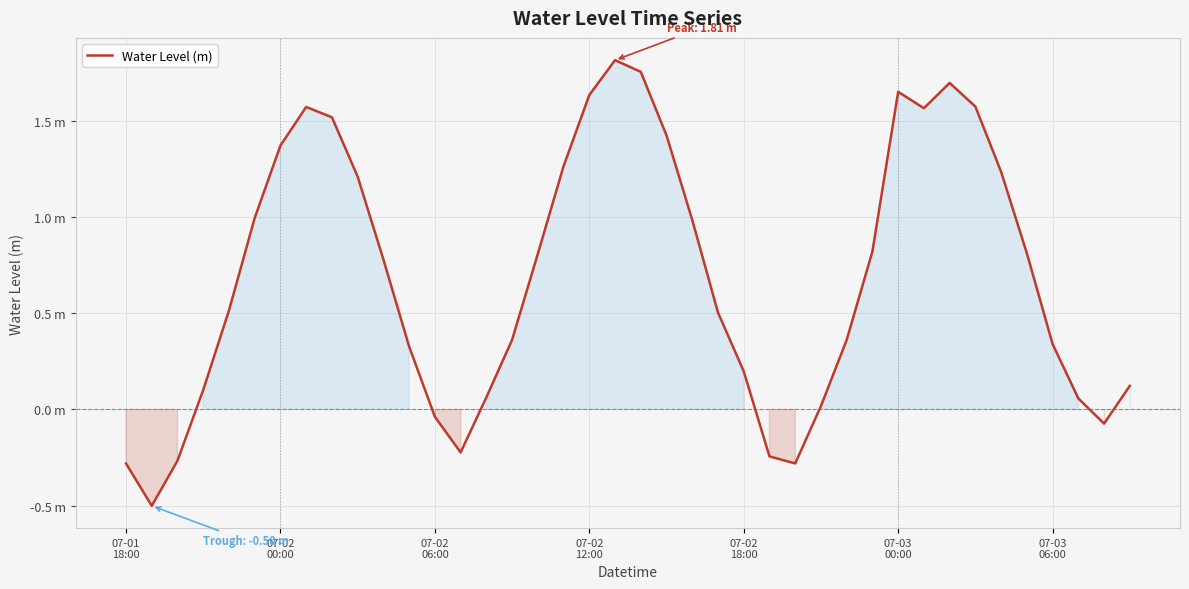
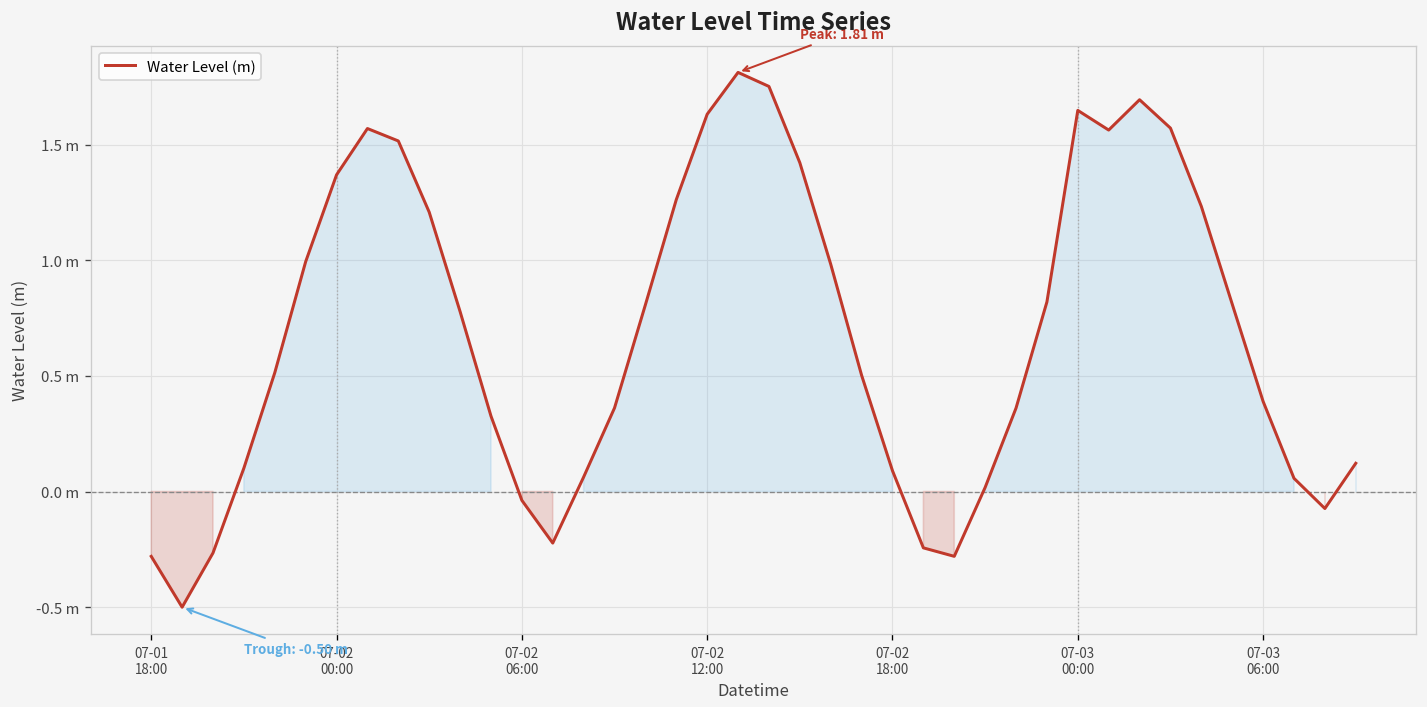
07-02 18:00: 0.20 m -> 0.09 m
07-03 06:00: 0.34 m -> 0.39 m
